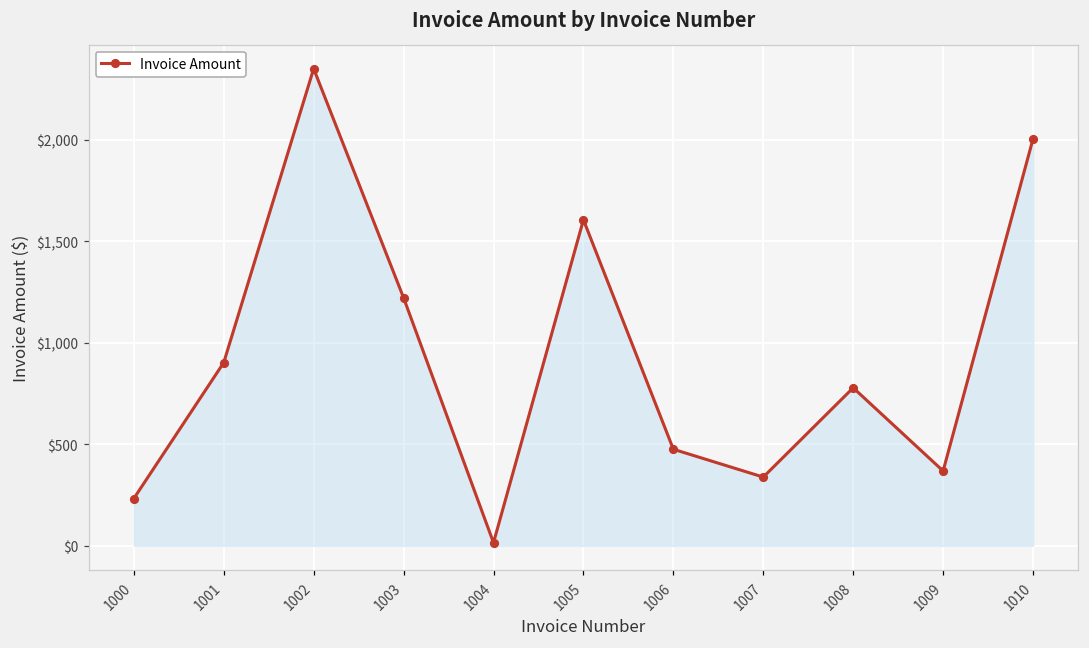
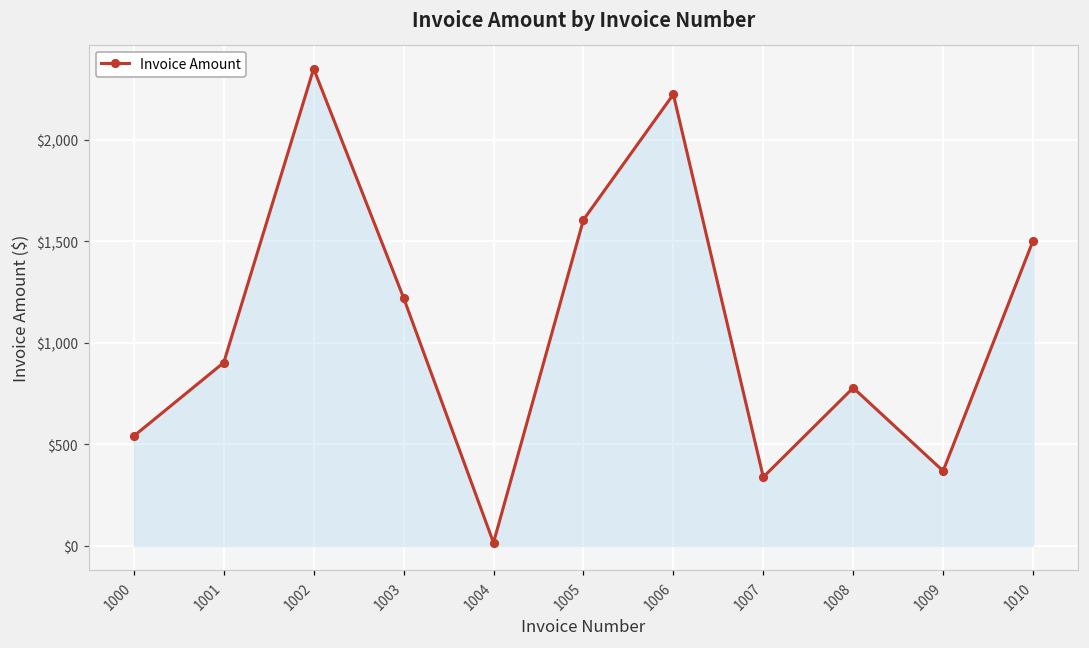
1000: $230 -> $540
1006: $480 -> $2,220
1010: $2,000 -> $1,500
